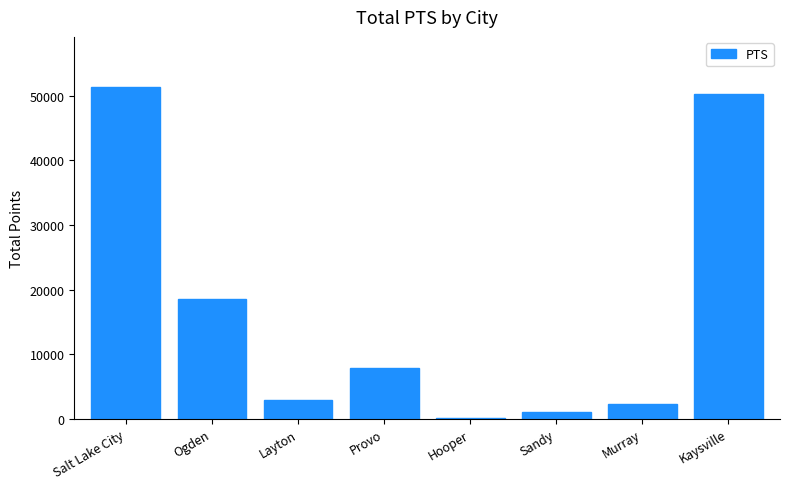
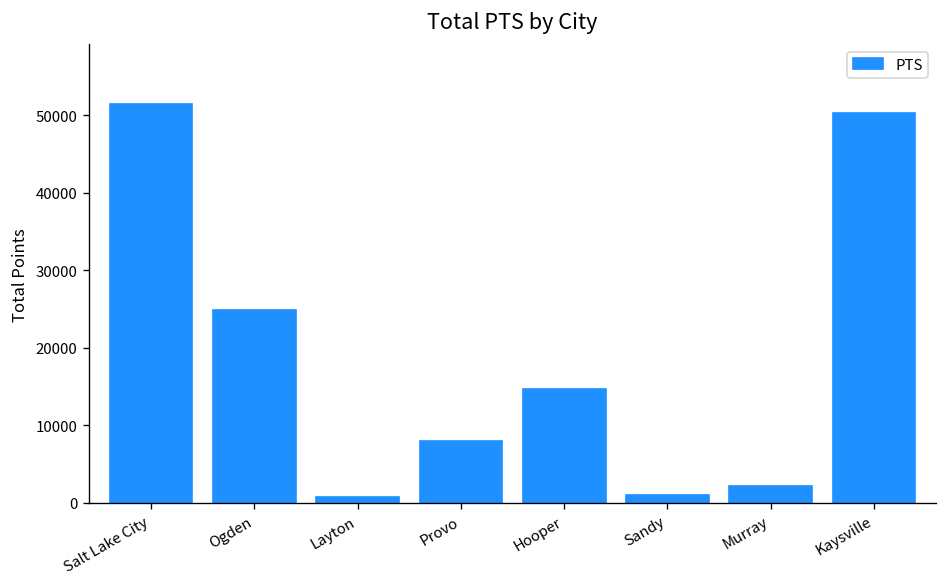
Ogden: 18000 -> 25000
Layton: 3000 -> 1000
Hooper: 0 -> 15000
